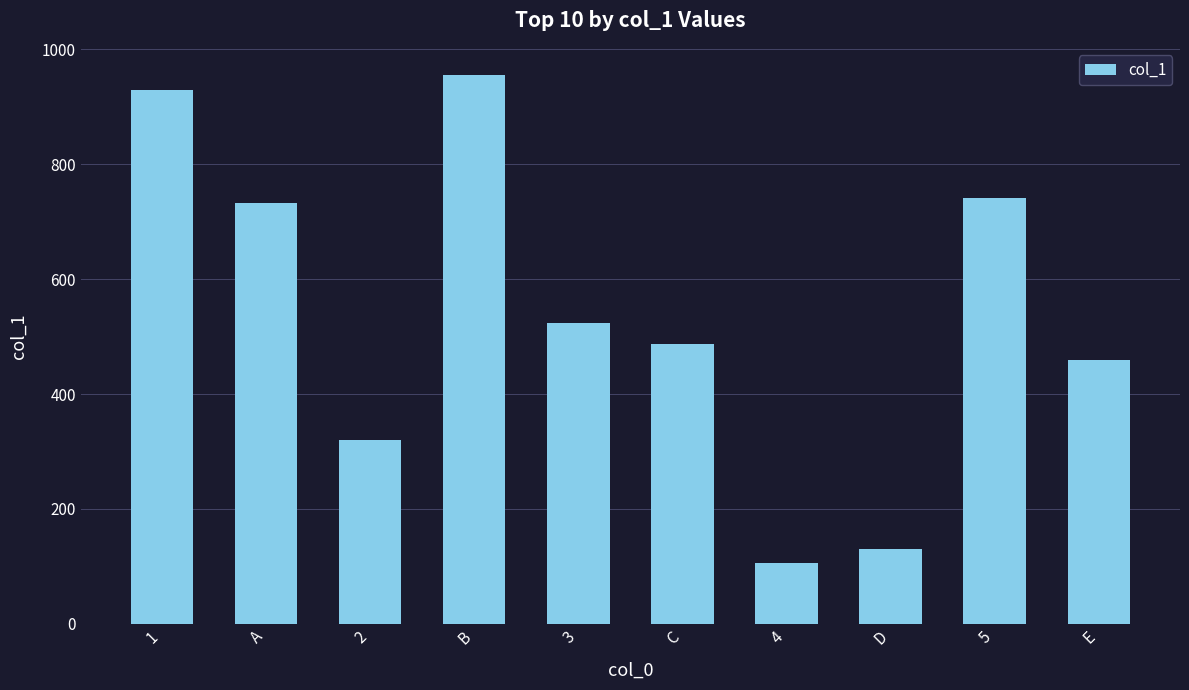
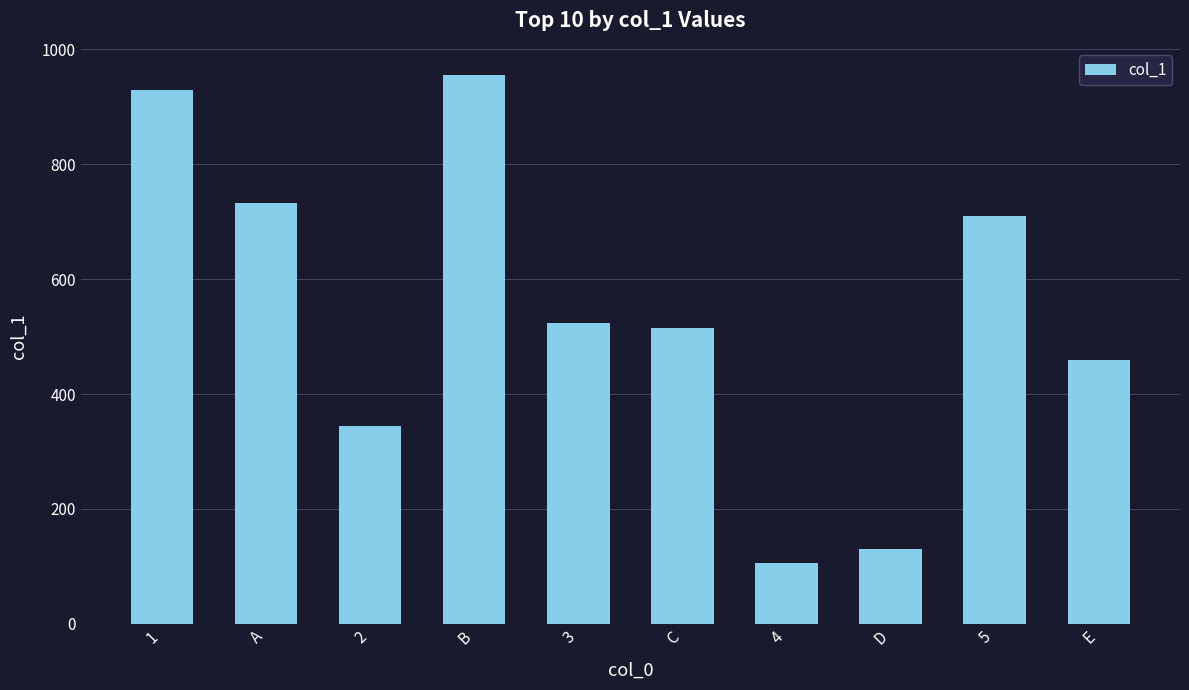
2: 320 -> 350
C: 490 -> 520
5: 740 -> 710
